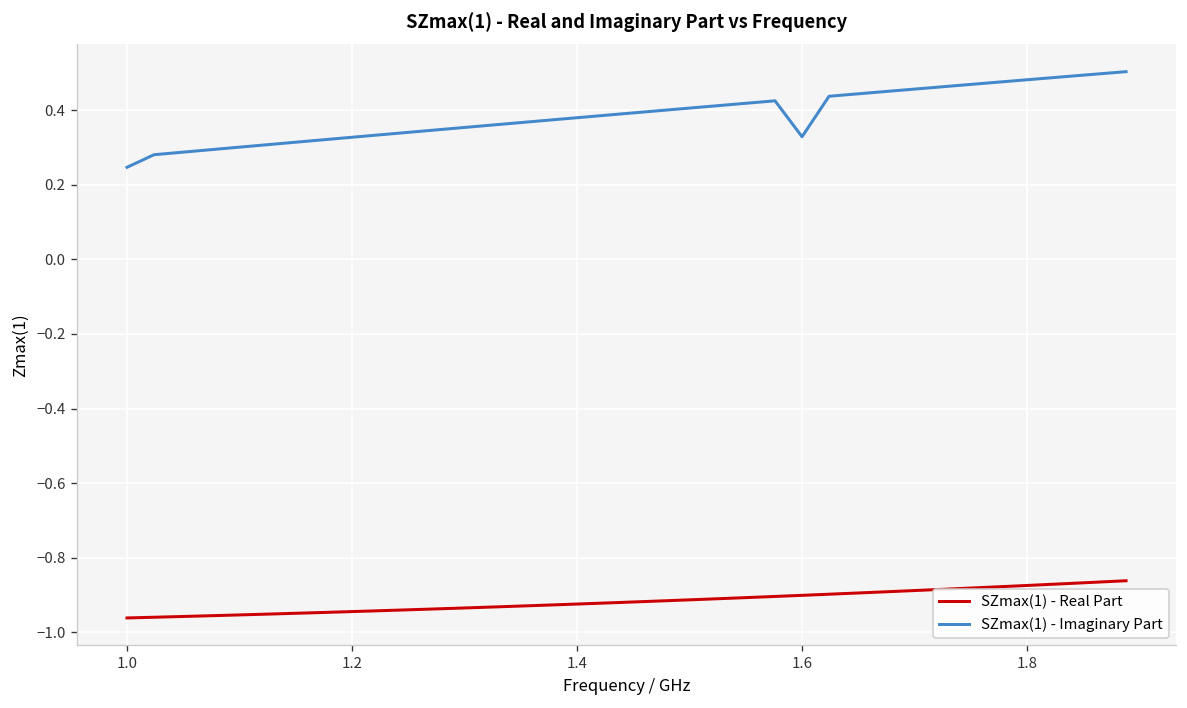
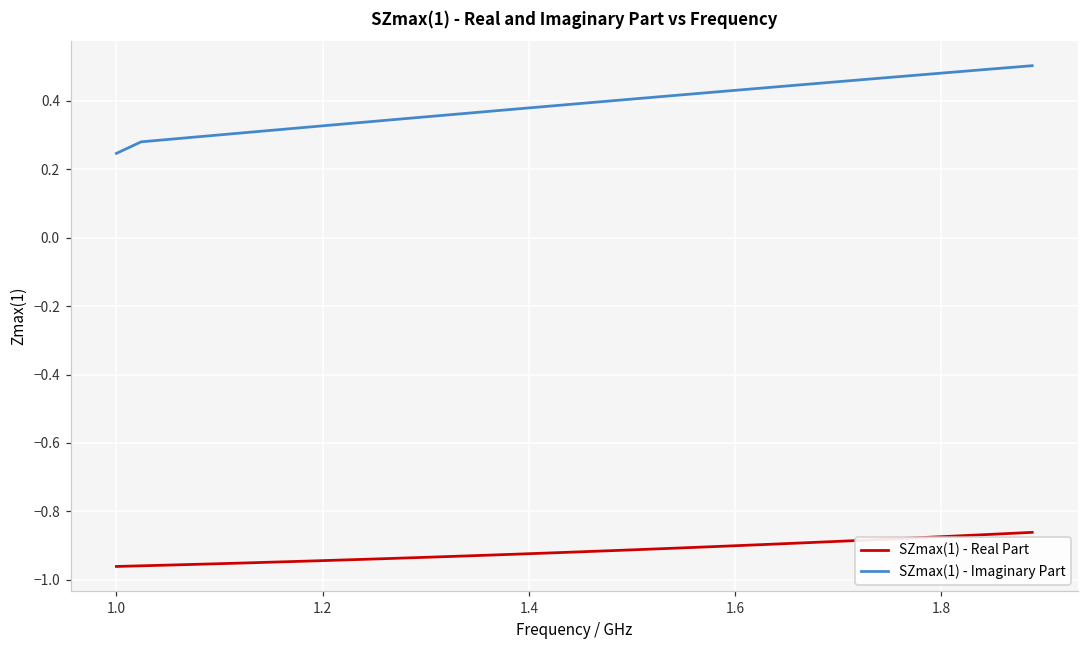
SZmax(1) - Imaginary Part, 1.6: 0.33 -> 0.43
